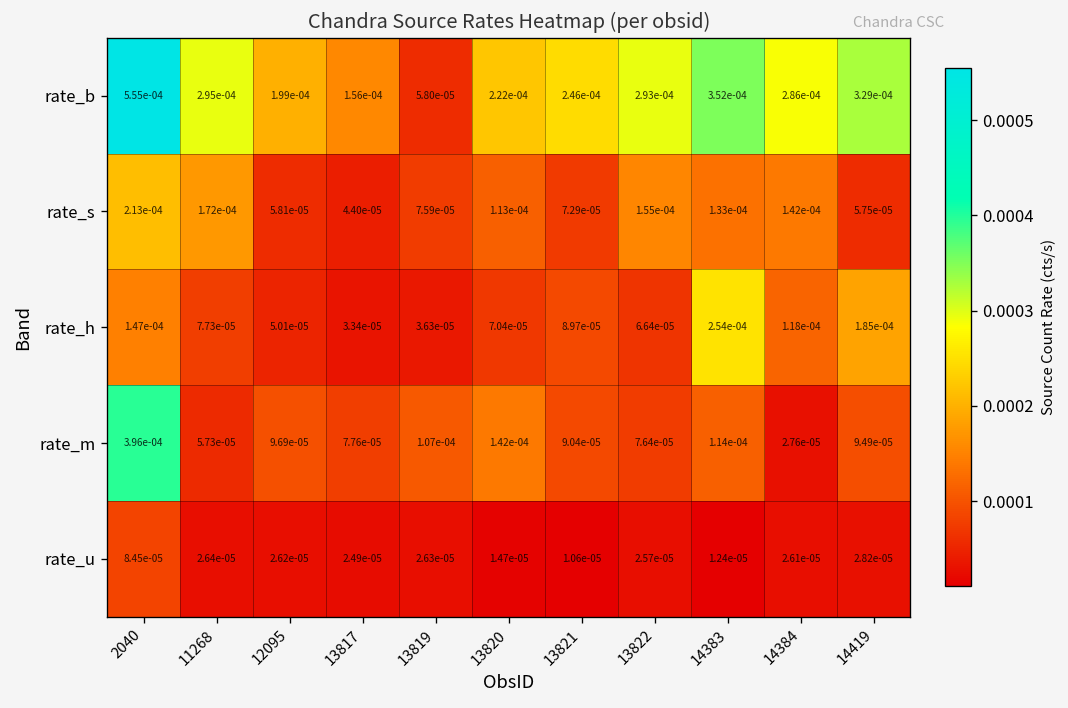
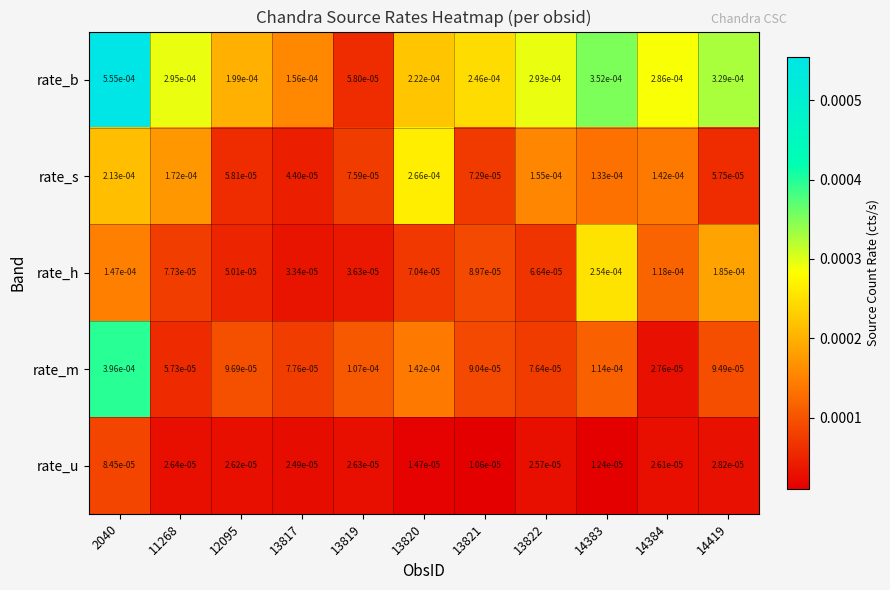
rate_s, 13820: 1.13e-04 -> 2.66e-04
